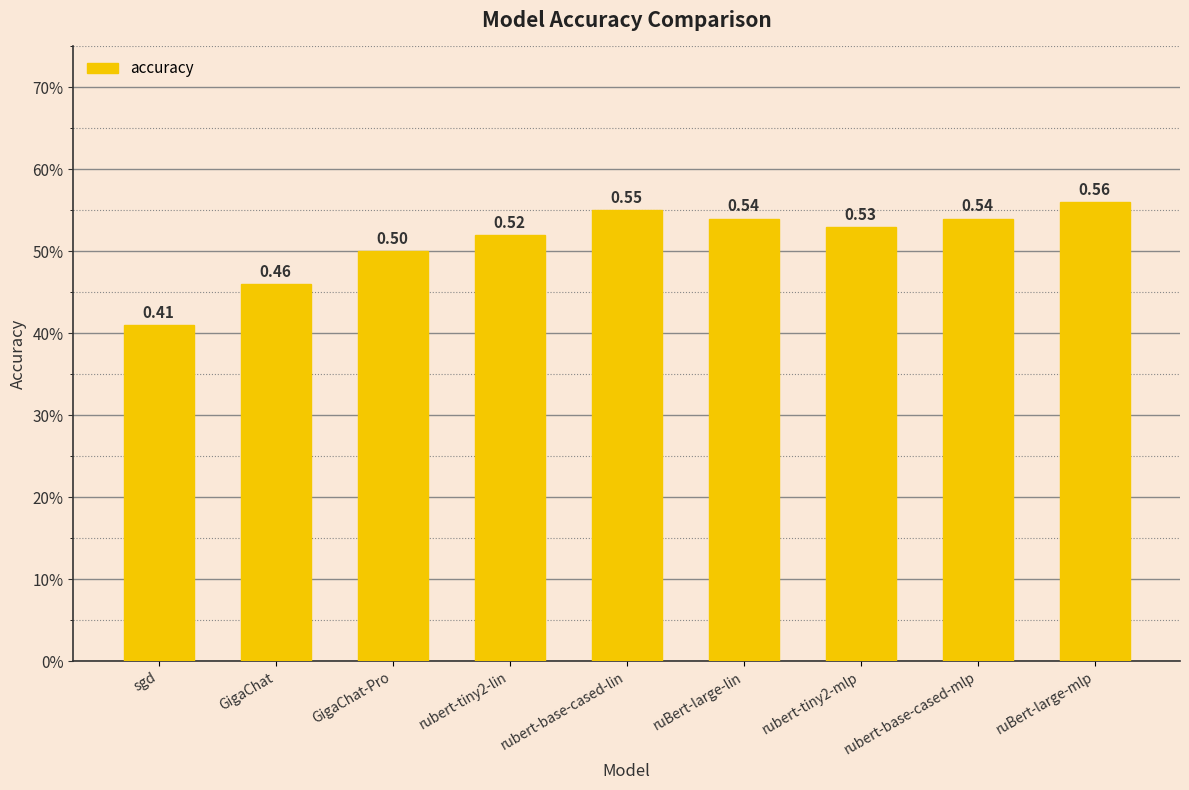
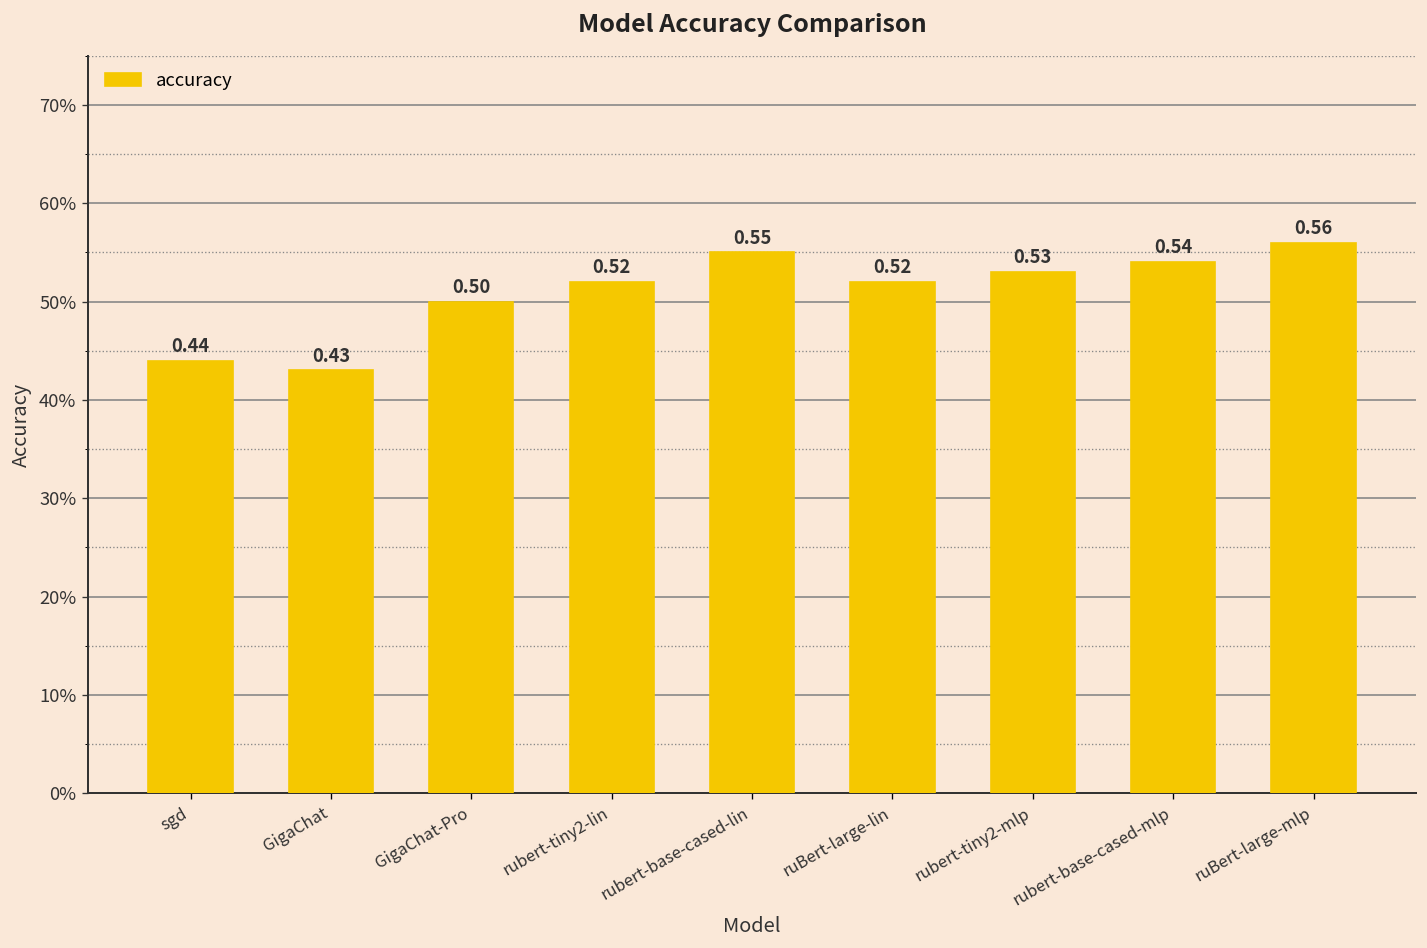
sgd: 0.41 -> 0.44
GigaChat: 0.46 -> 0.43
ruBert-large-lin: 0.54 -> 0.52
